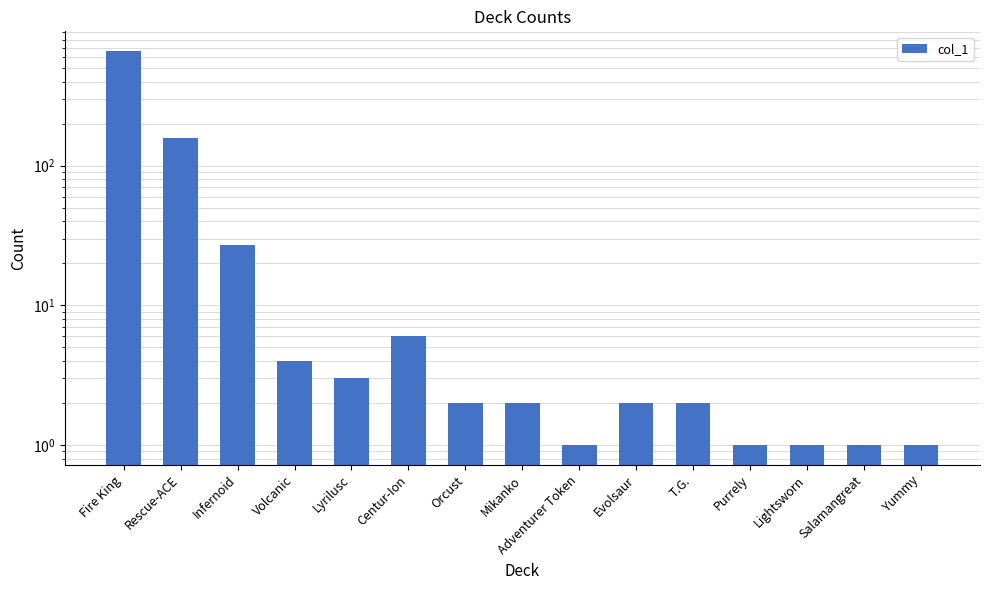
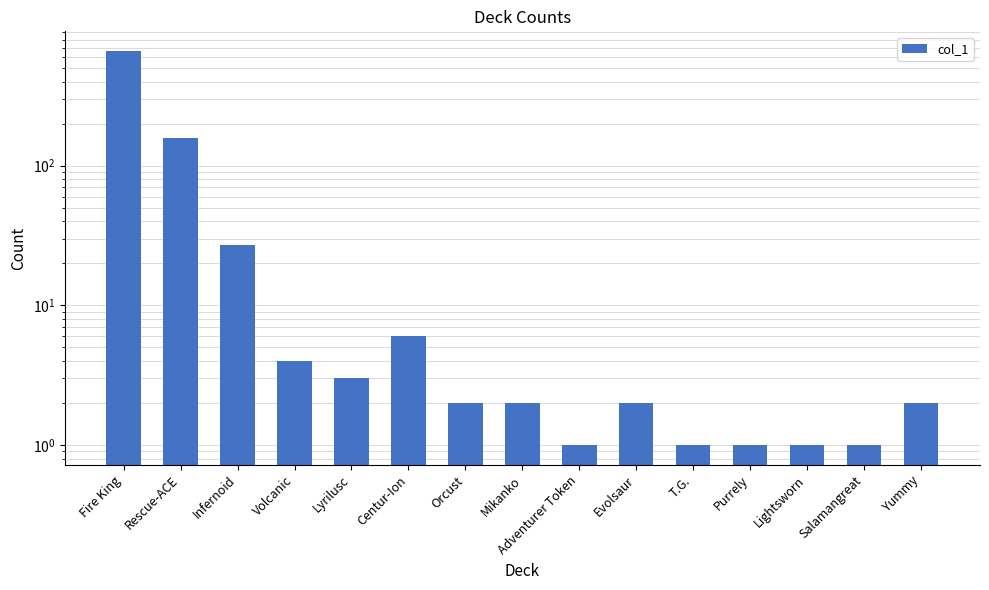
T.G.: 2 -> 1
Yummy: 1 -> 2
